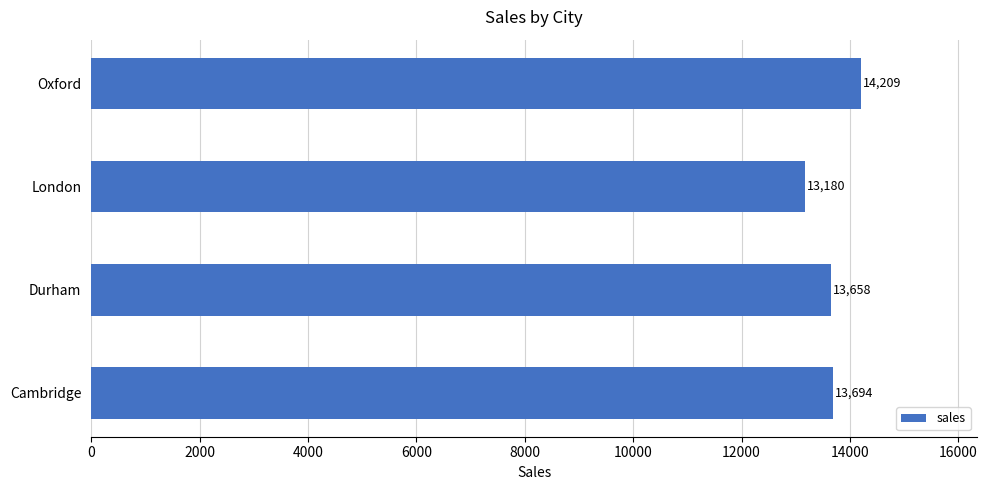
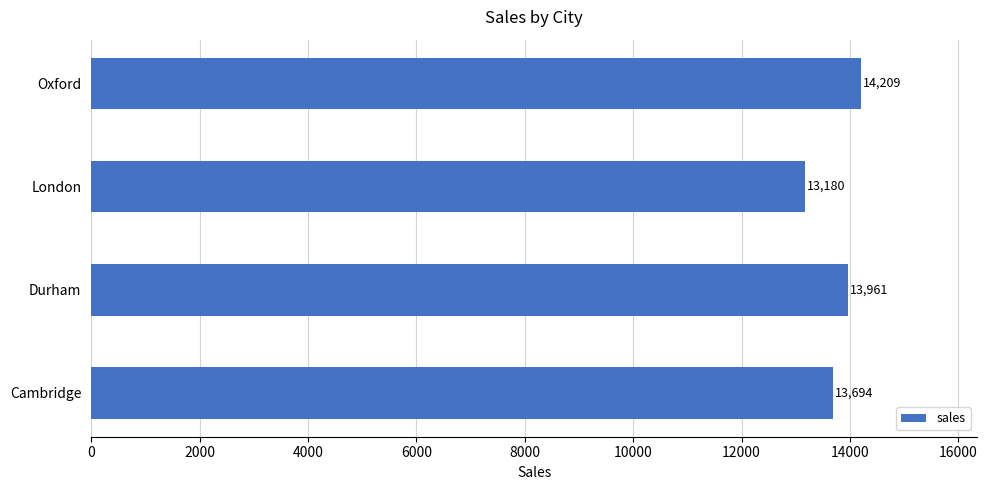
Durham: 13,658 -> 13,961
